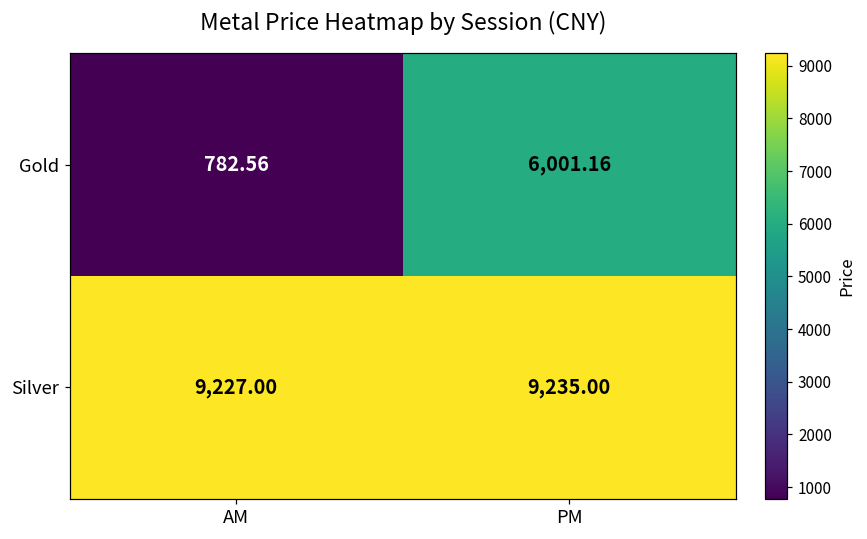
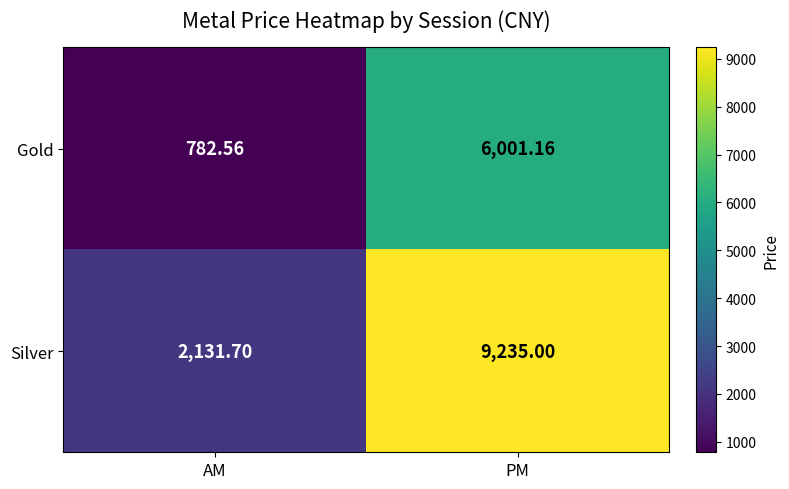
Silver, AM: 9,227.00 -> 2,131.70
